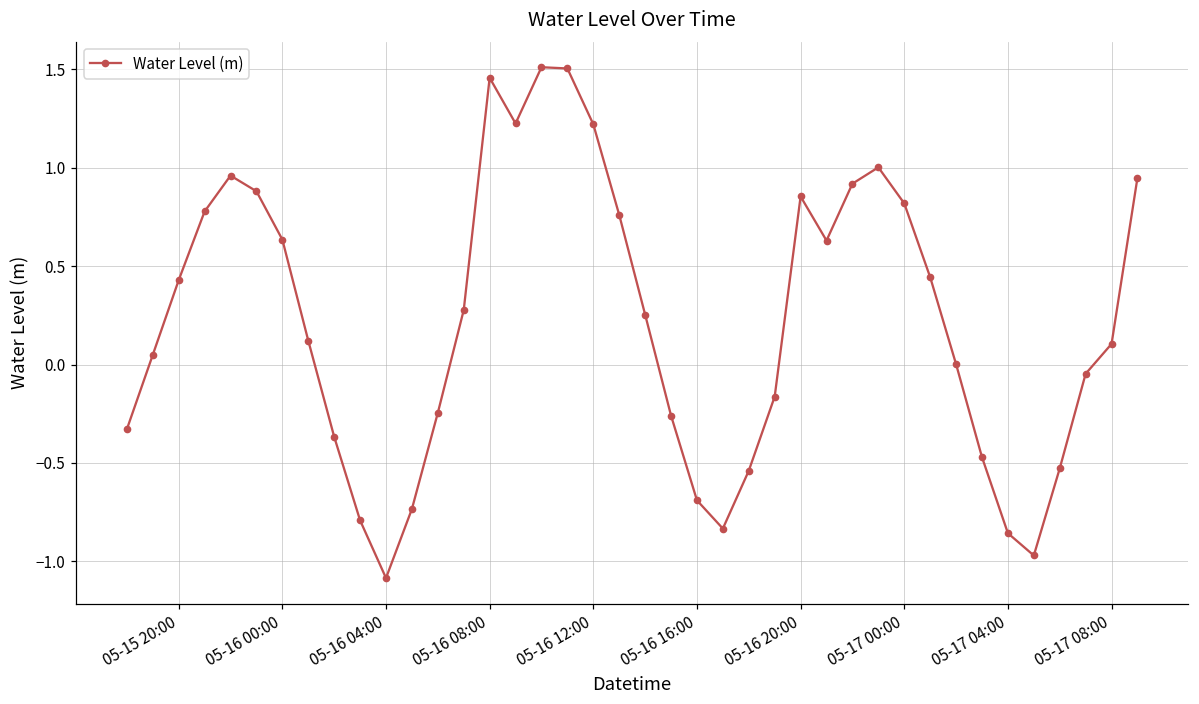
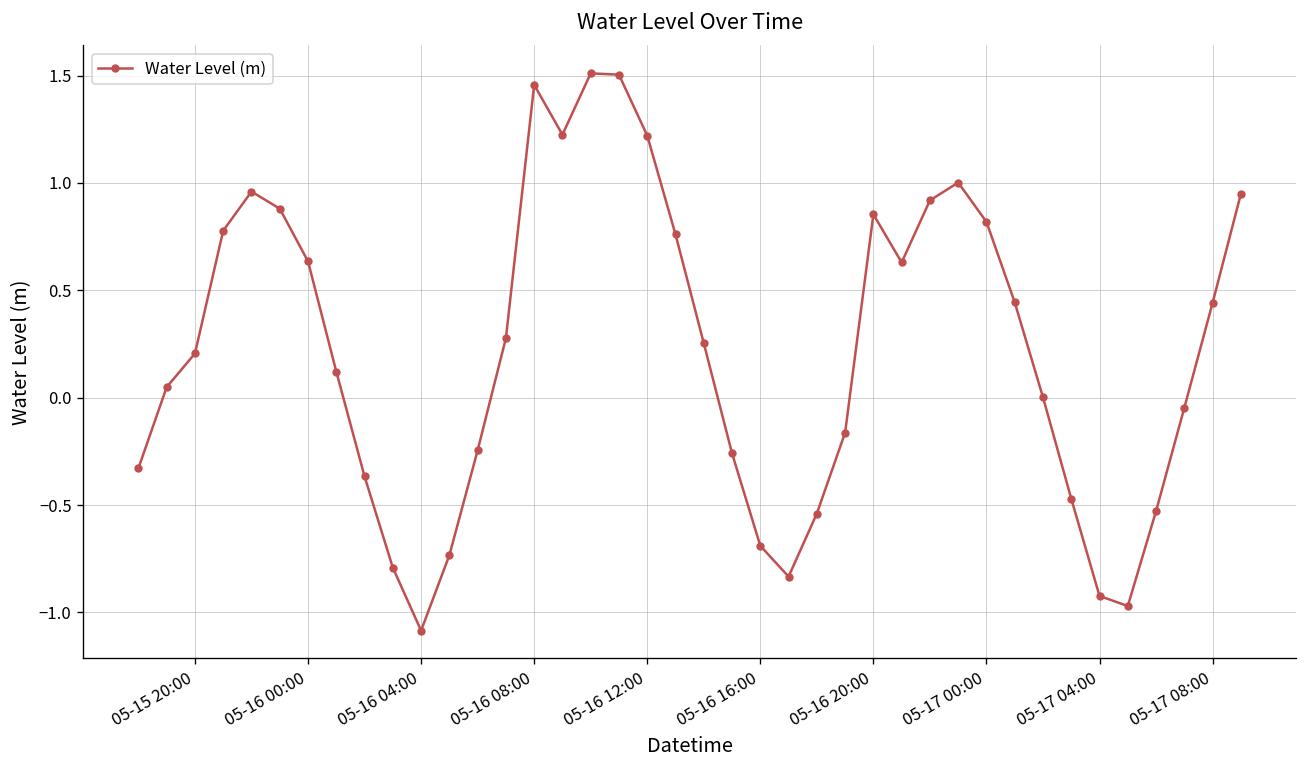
05-15 20:00: 0.43 -> 0.21
05-17 04:00: -0.86 -> -0.92
05-17 08:00: 0.10 -> 0.44
